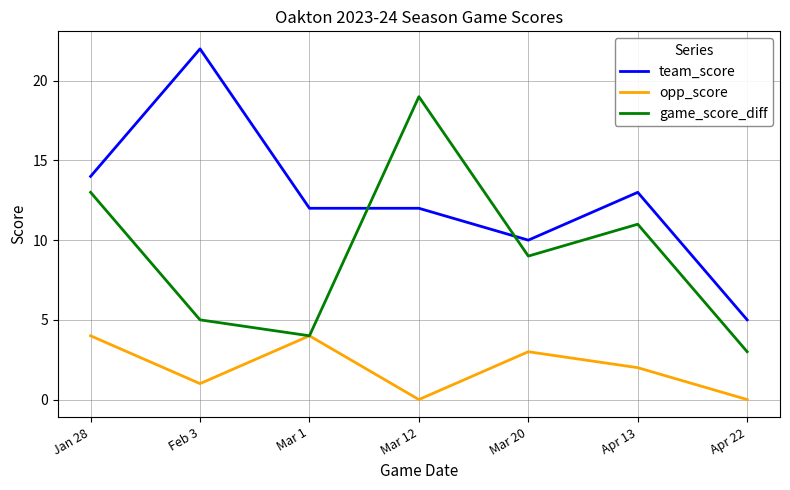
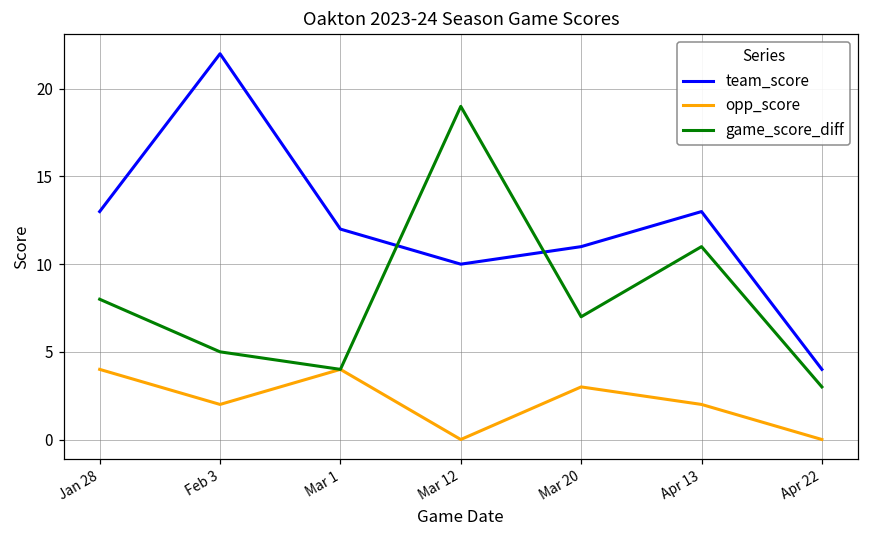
team_score, Jan 28: 14 -> 13
game_score_diff, Jan 28: 13 -> 8
opp_score, Feb 3: 1 -> 2
team_score, Mar 12: 12 -> 10
team_score, Mar 20: 10 -> 11
game_score_diff, Mar 20: 9 -> 7
team_score, Apr 22: 5 -> 4
